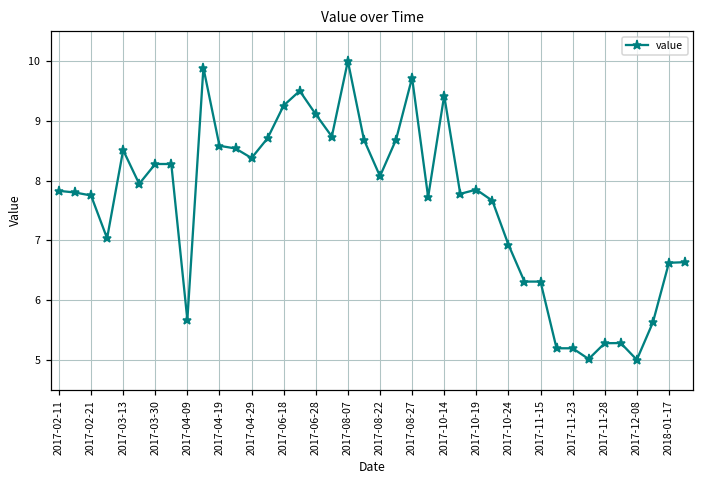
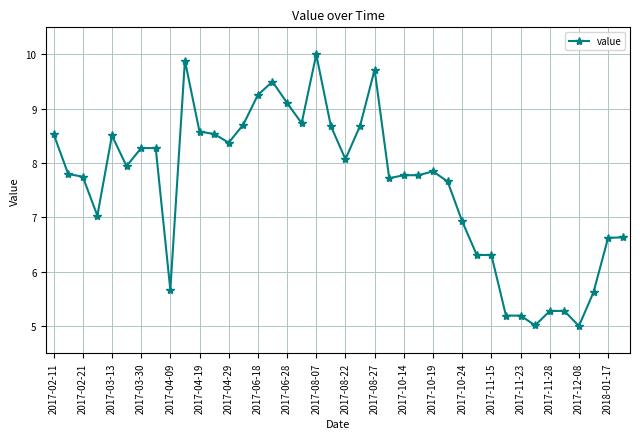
2017-02-11: 7.8 -> 8.5
2017-10-14: 9.4 -> 7.8
